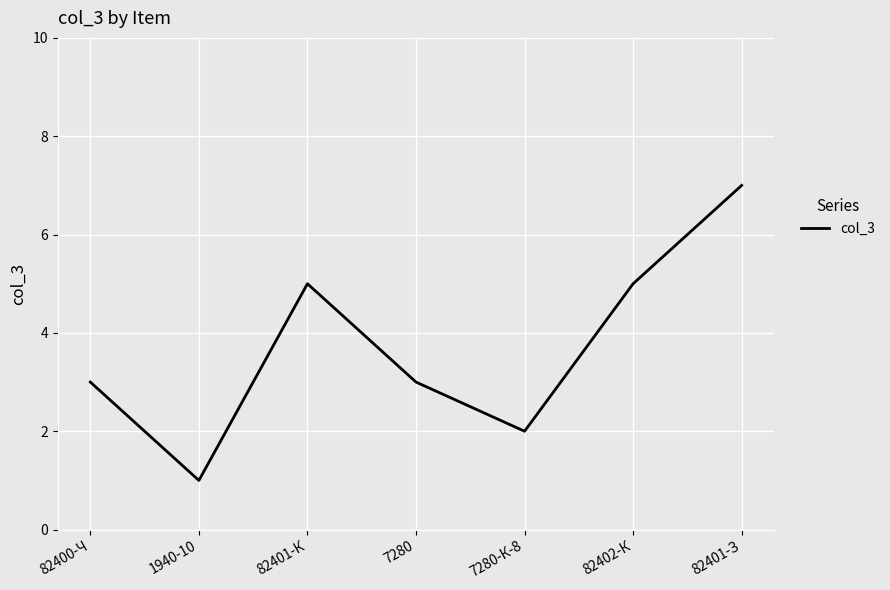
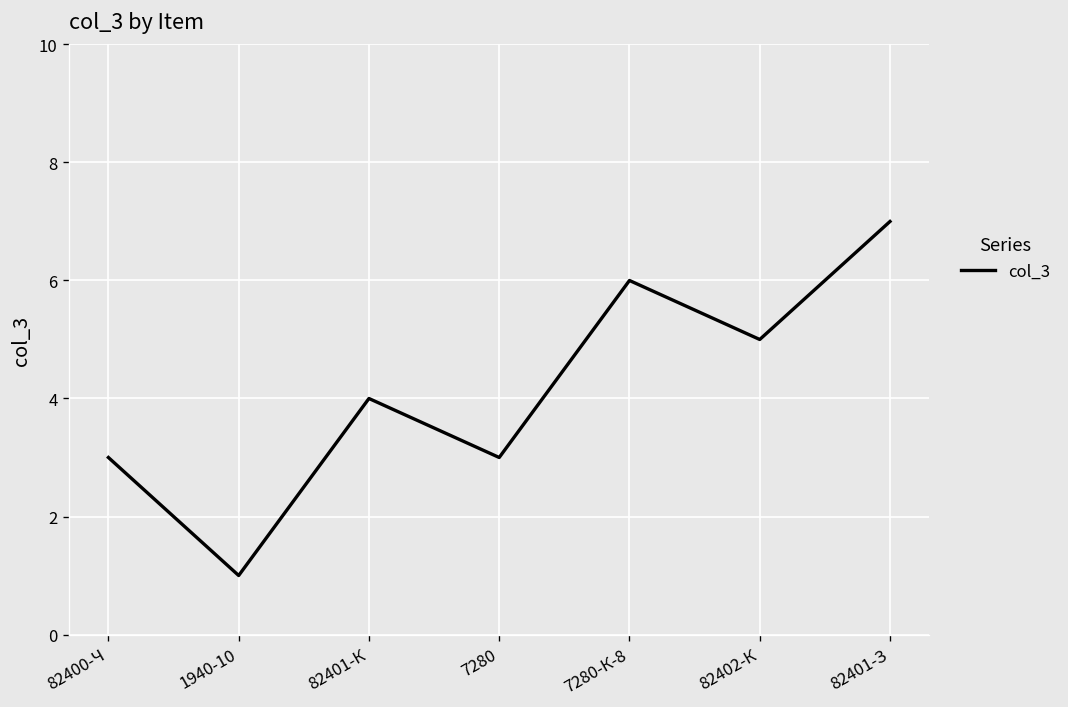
82401-К: 5 -> 4
7280-К-8: 2 -> 6
